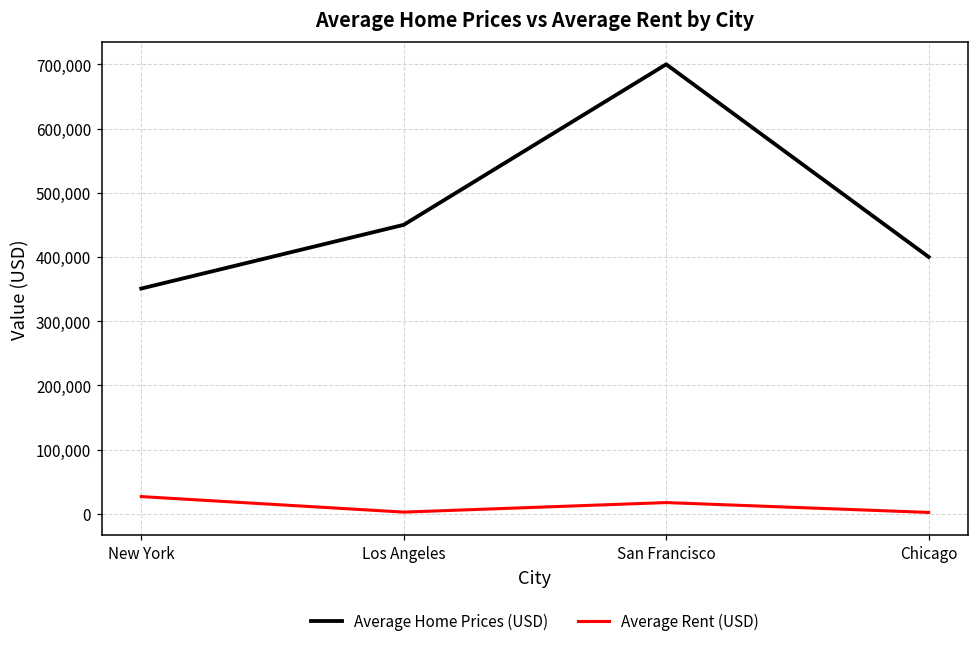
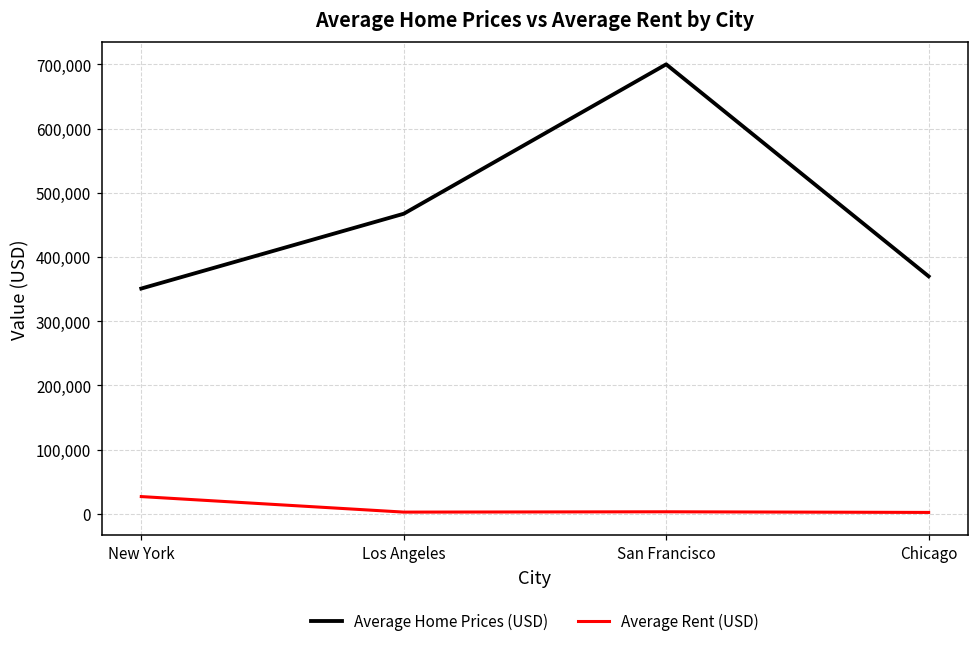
Average Home Prices (USD), Los Angeles: 450,000 -> 470,000
Average Rent (USD), San Francisco: 20,000 -> 0
Average Home Prices (USD), Chicago: 400,000 -> 370,000
